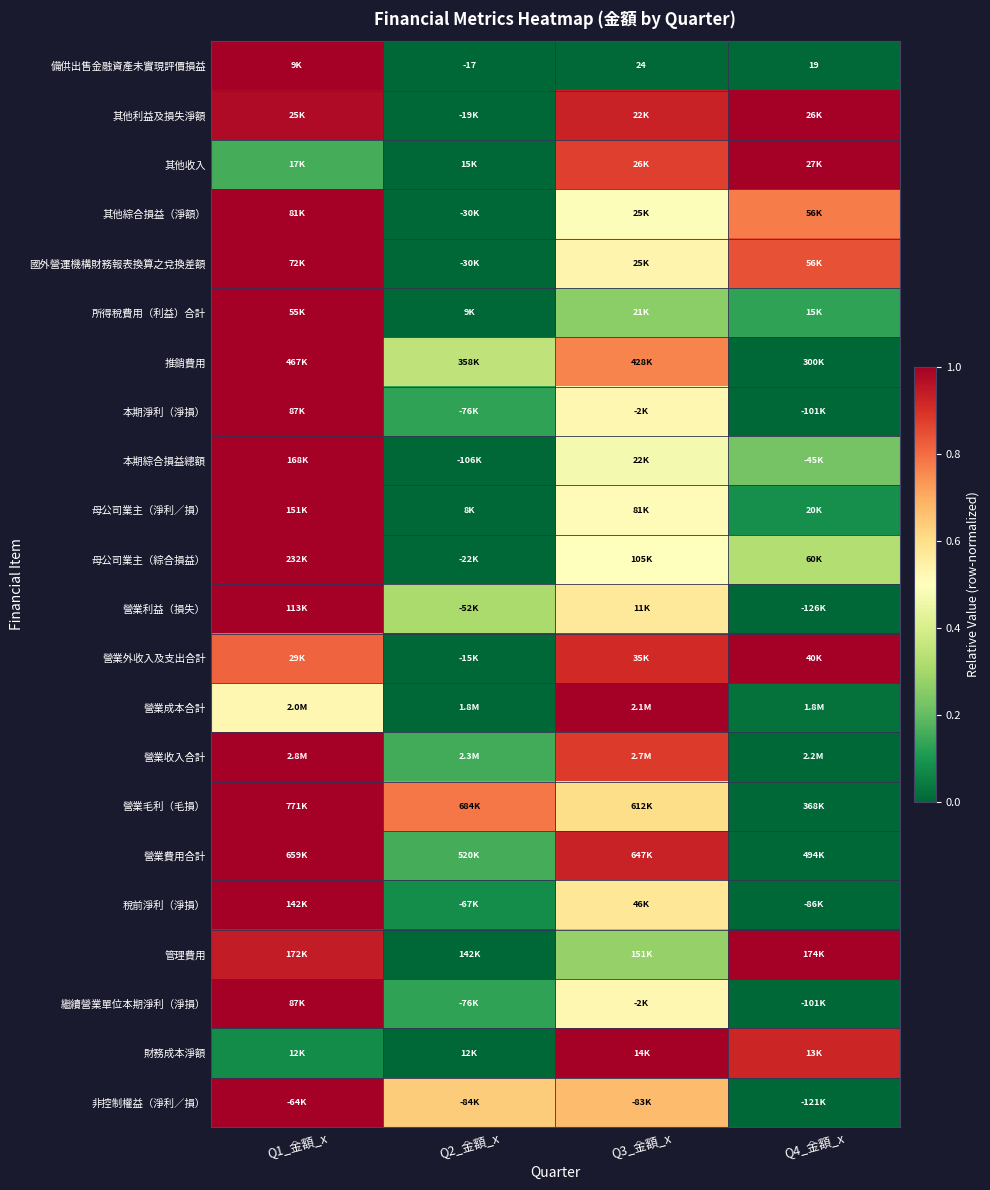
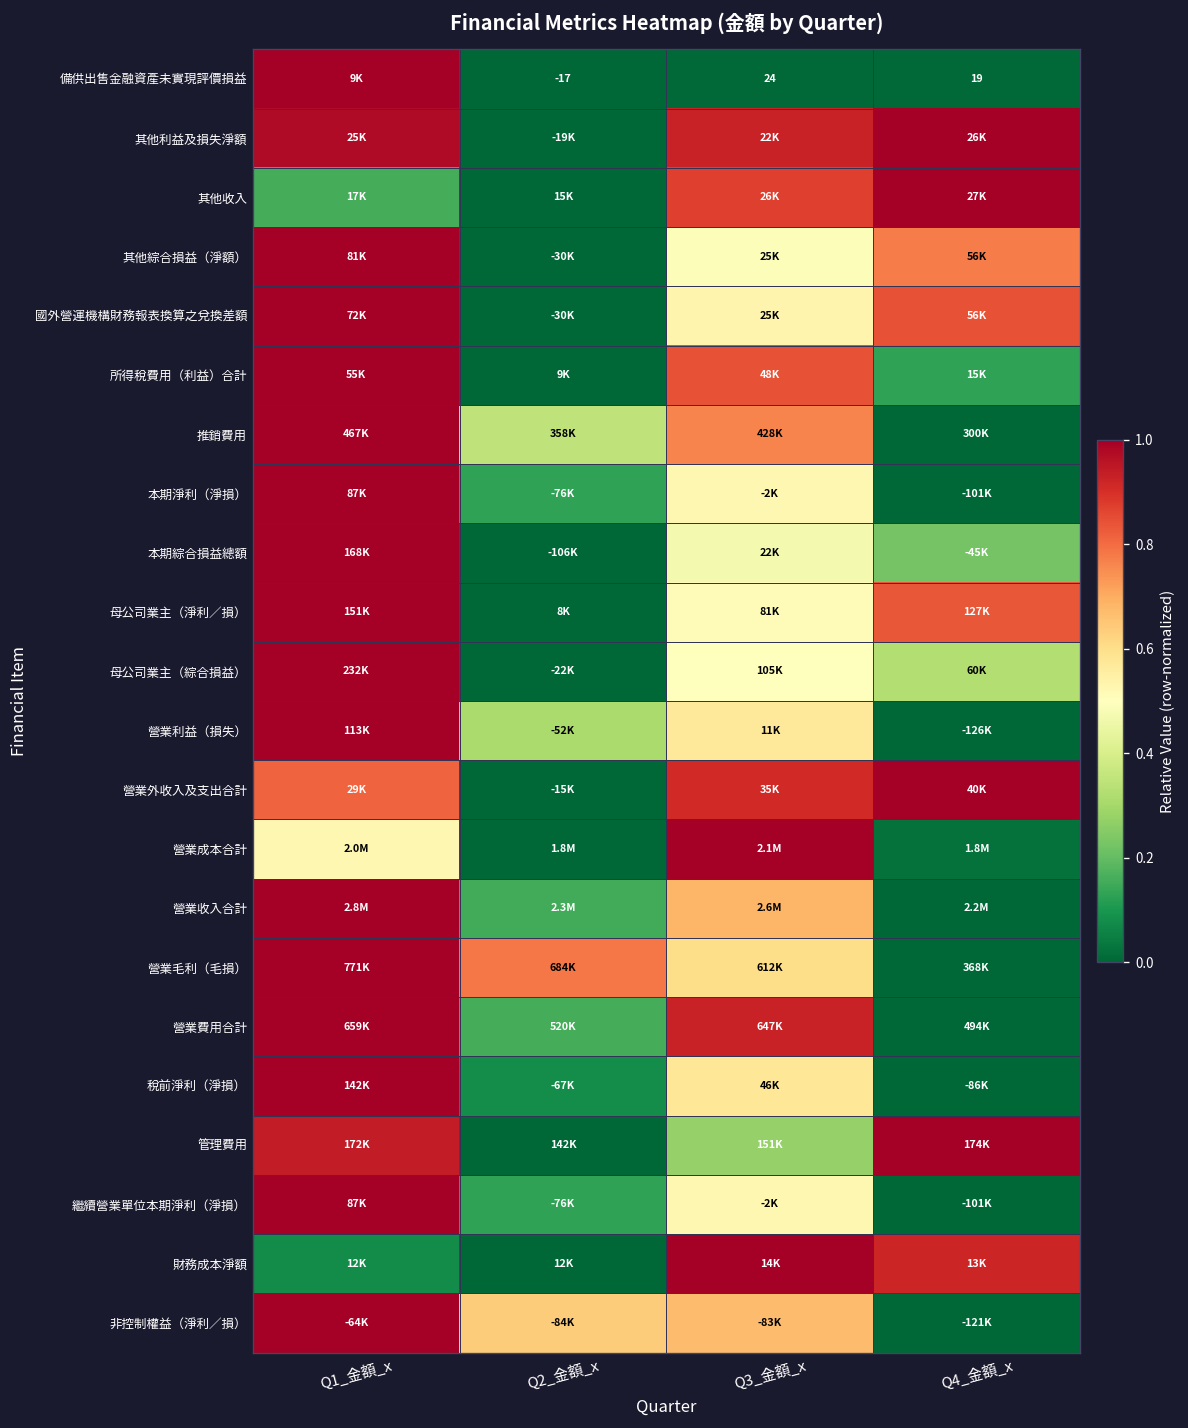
所得稅費用（利益）合計, Q3_金額_x: 21K -> 48K
母公司業主（淨利／損）, Q4_金額_x: 20K -> 127K
營業收入合計, Q3_金額_x: 2.7M -> 2.6M
